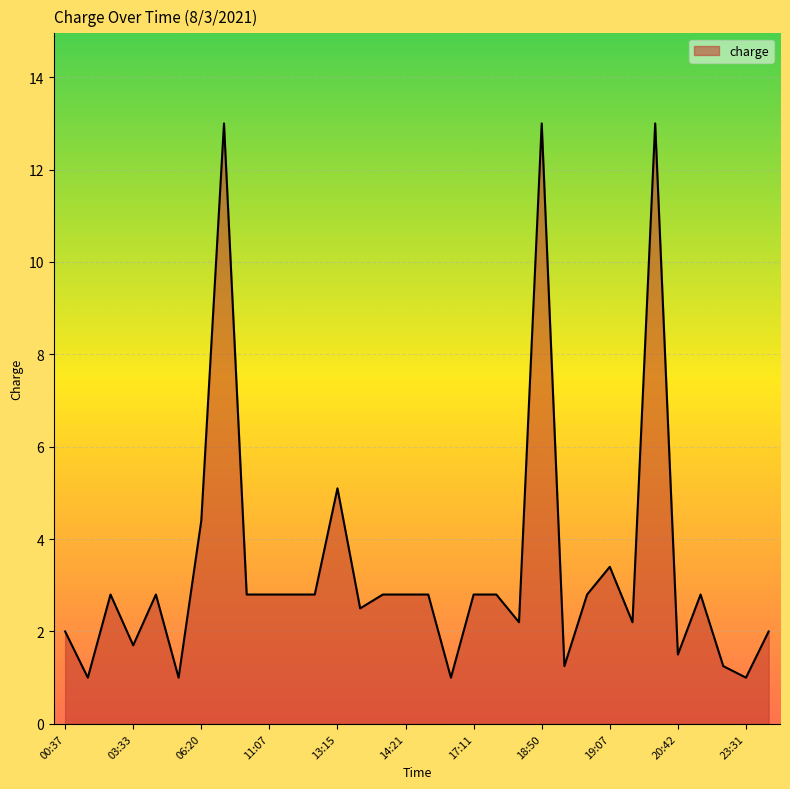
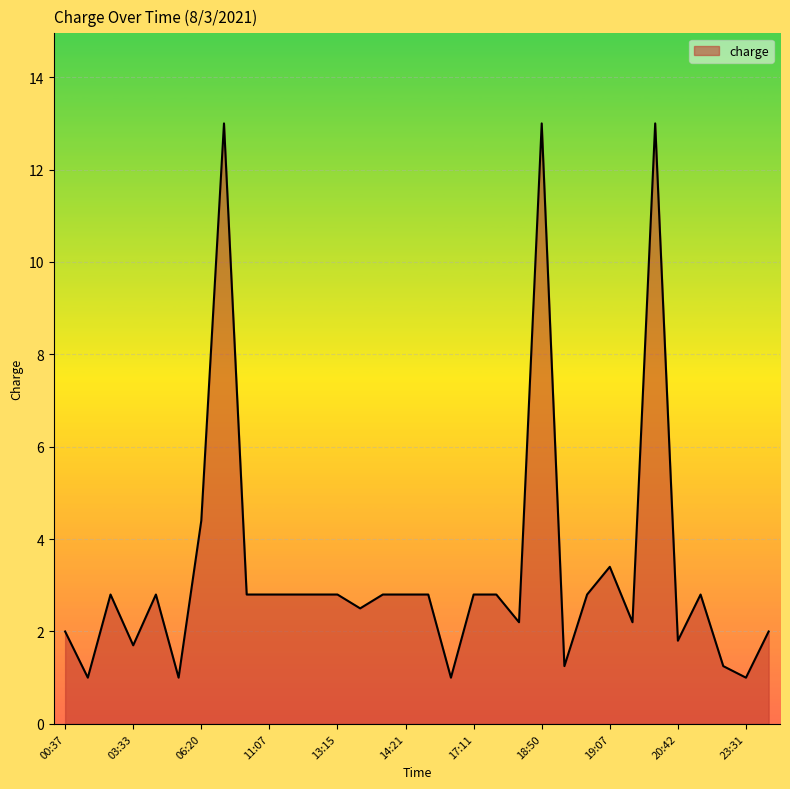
13:15: 5.1 -> 2.8
20:42: 1.5 -> 1.8
